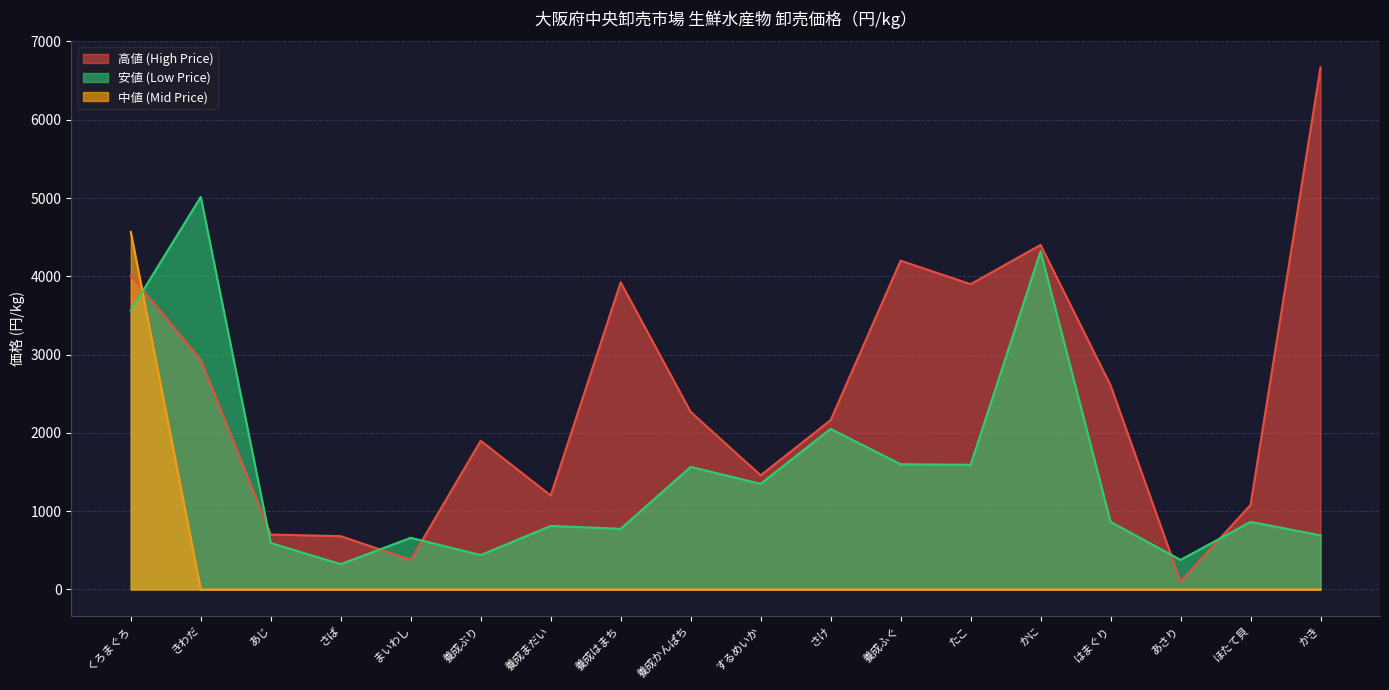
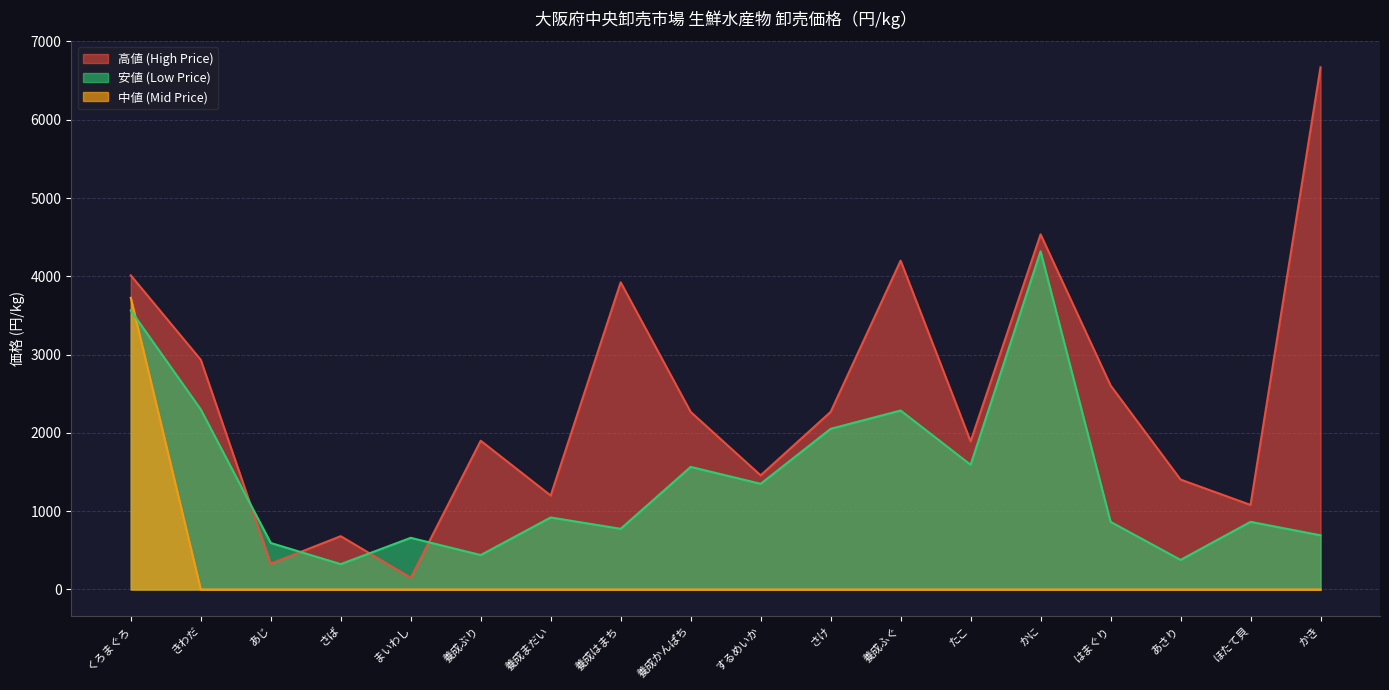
中値 (Mid Price), くろまぐろ: 4600 -> 3700
安値 (Low Price), きわだ: 5000 -> 2300
高値 (High Price), あじ: 700 -> 300
高値 (High Price), まいわし: 400 -> 200
安値 (Low Price), 養成まだい: 800 -> 900
高値 (High Price), さけ: 2200 -> 2300
安値 (Low Price), 養成ふぐ: 1600 -> 2300
高値 (High Price), たこ: 3900 -> 1900
高値 (High Price), かに: 4400 -> 4500
高値 (High Price), あさり: 100 -> 1400
